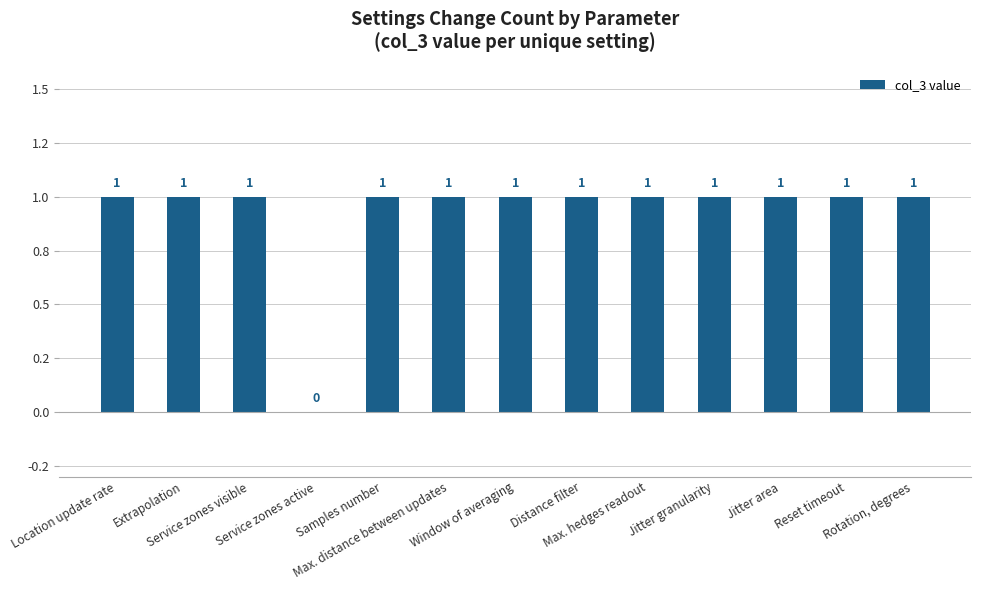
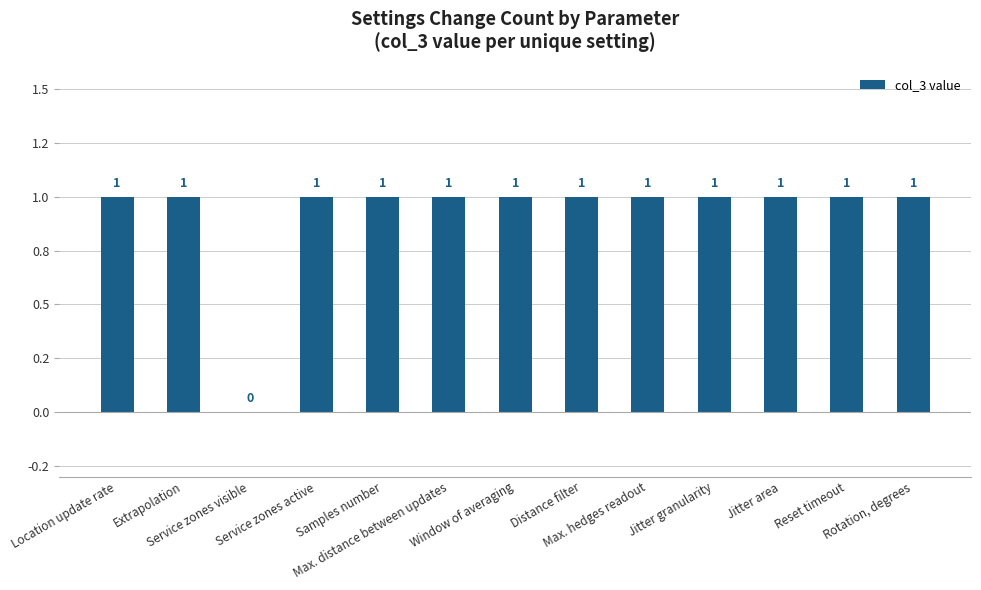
Service zones visible: 1 -> 0
Service zones active: 0 -> 1
